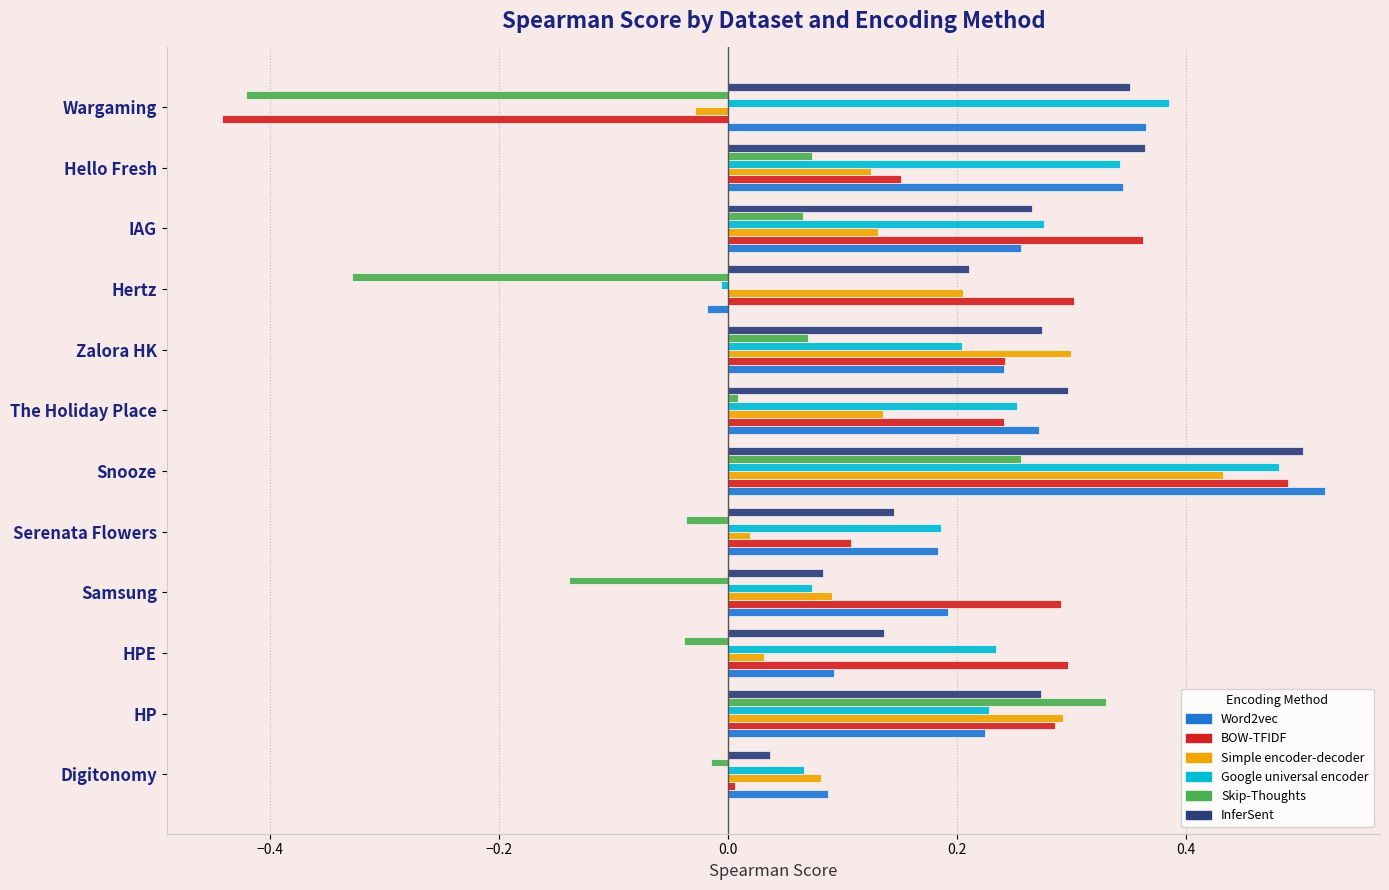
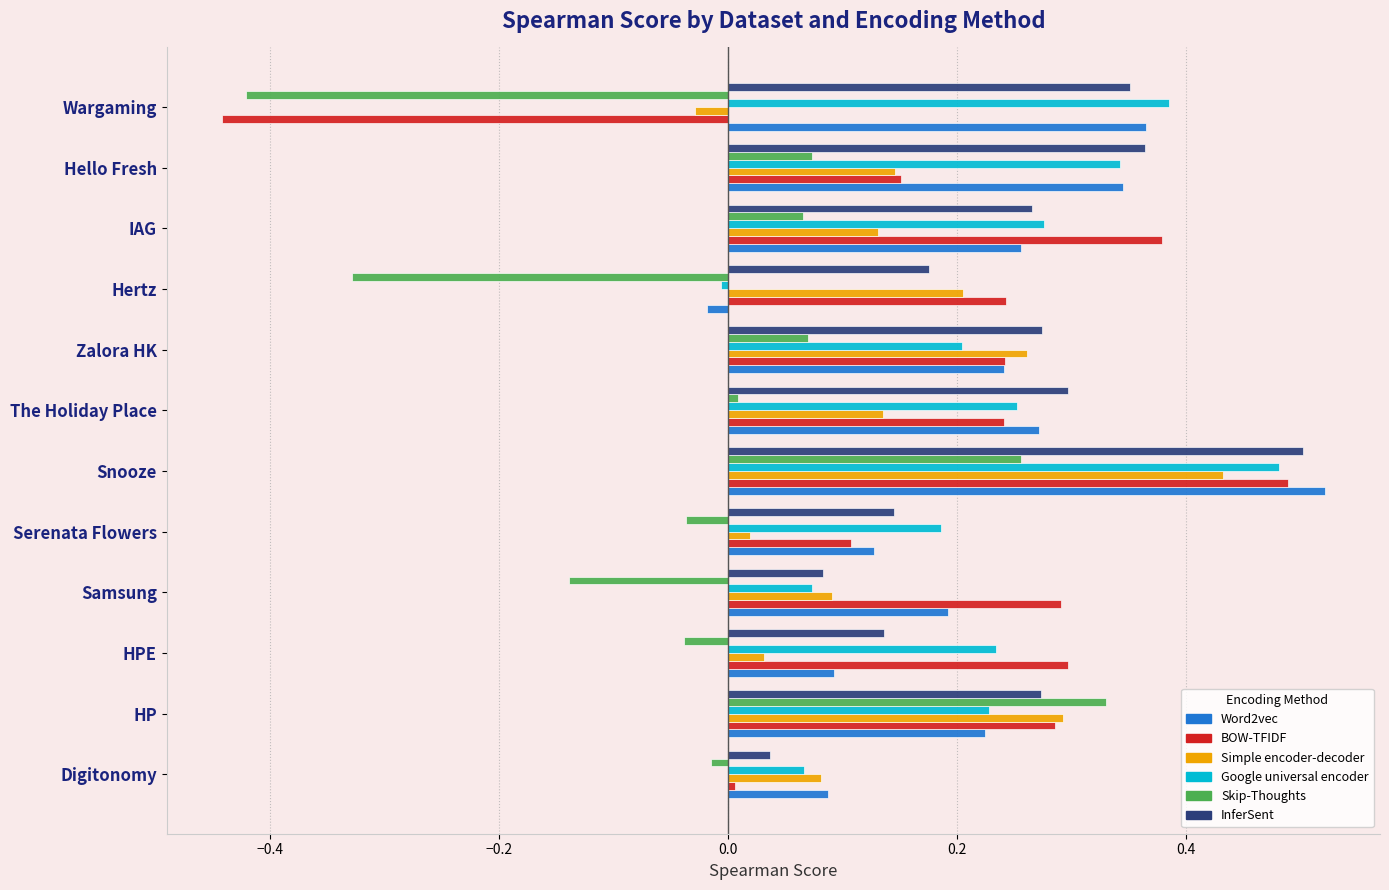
Simple encoder-decoder, Hello Fresh: 0.125 -> 0.146
BOW-TFIDF, IAG: 0.362 -> 0.379
InferSent, Hertz: 0.210 -> 0.175
BOW-TFIDF, Hertz: 0.302 -> 0.243
Simple encoder-decoder, Zalora HK: 0.299 -> 0.261
Word2vec, Serenata Flowers: 0.183 -> 0.127
